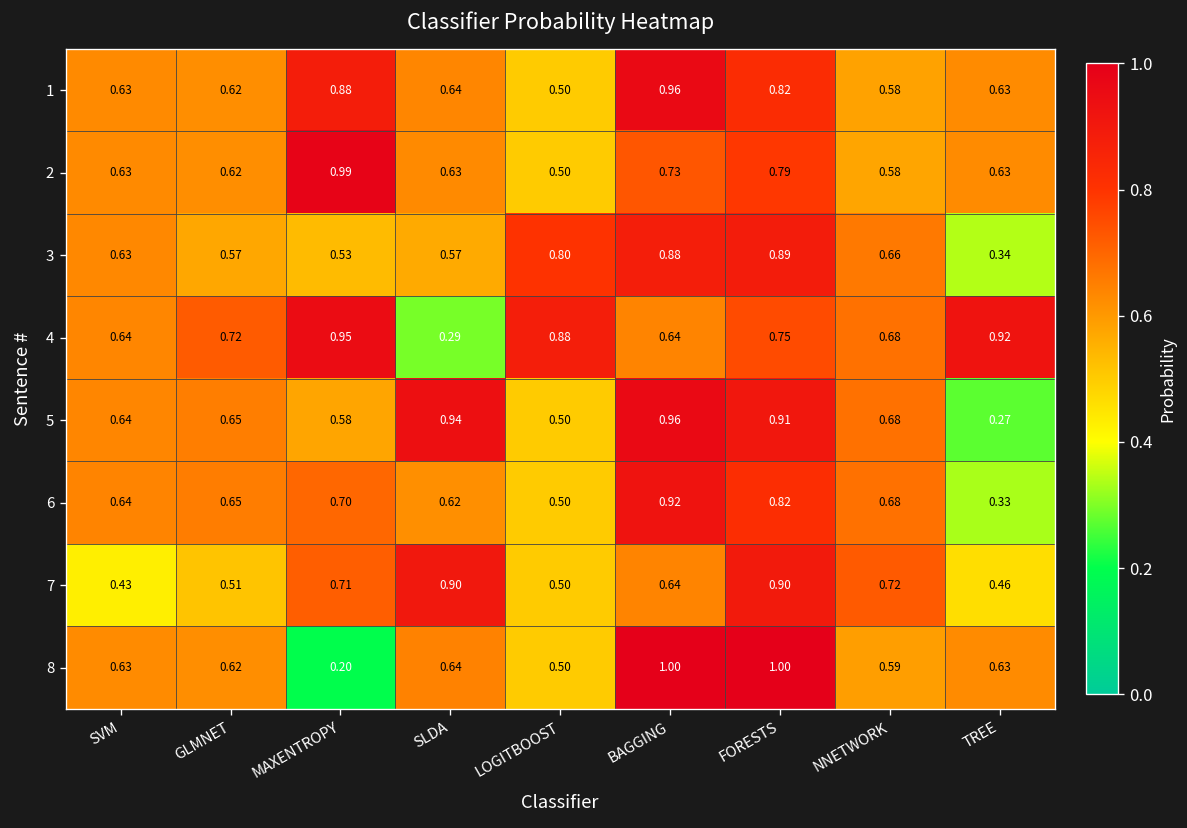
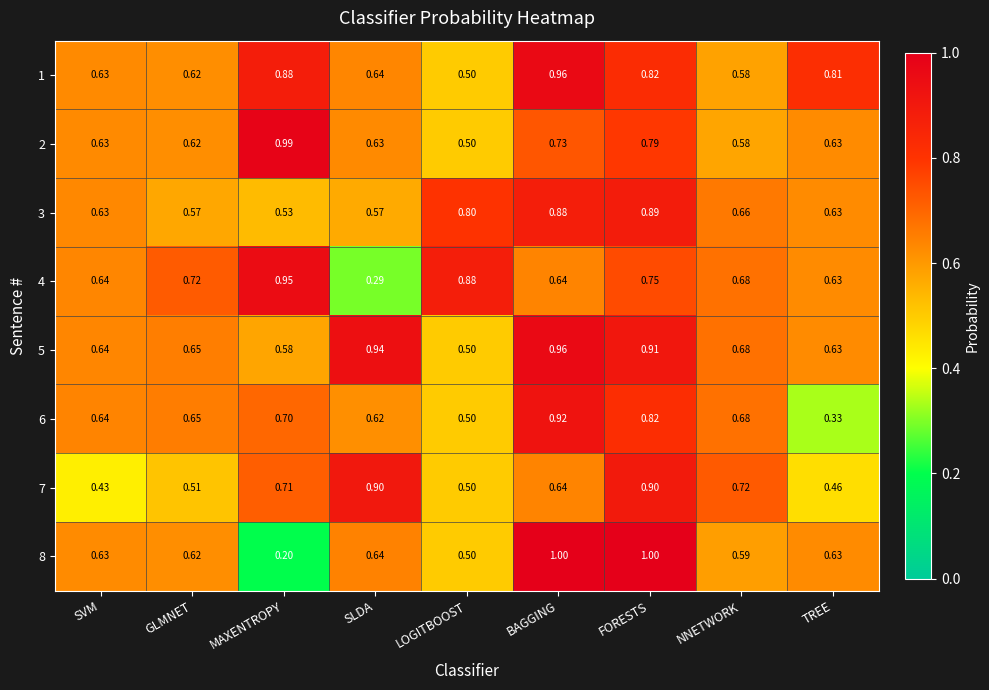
1, TREE: 0.63 -> 0.81
3, TREE: 0.34 -> 0.63
4, TREE: 0.92 -> 0.63
5, TREE: 0.27 -> 0.63
